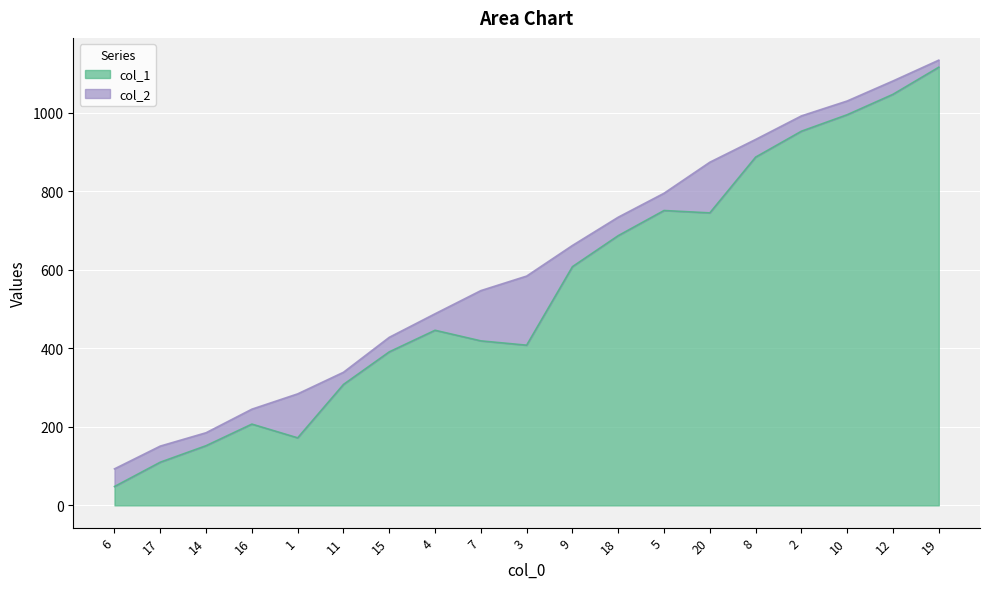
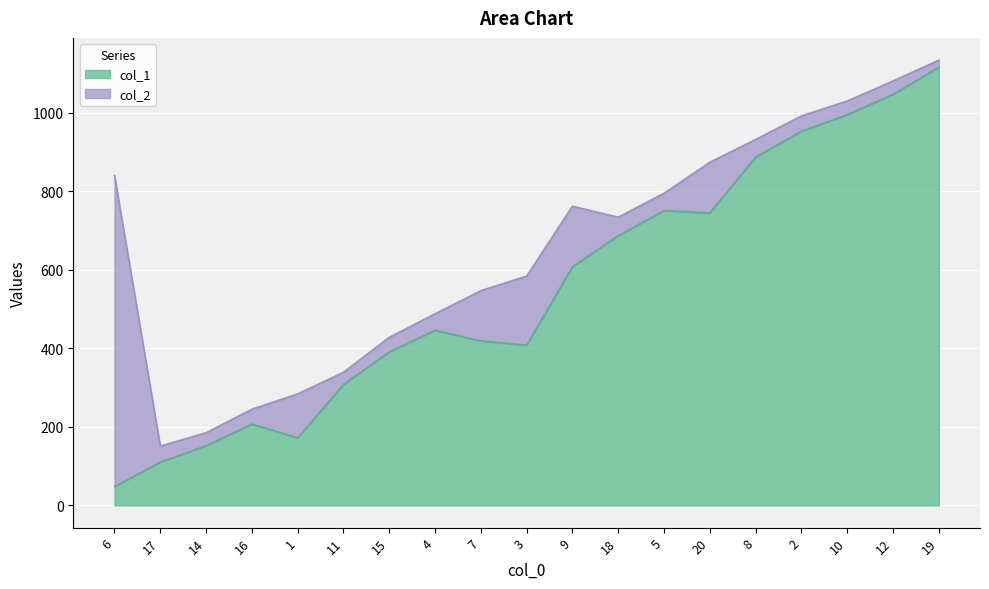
col_2, 6: 90 -> 840
col_2, 9: 660 -> 760
